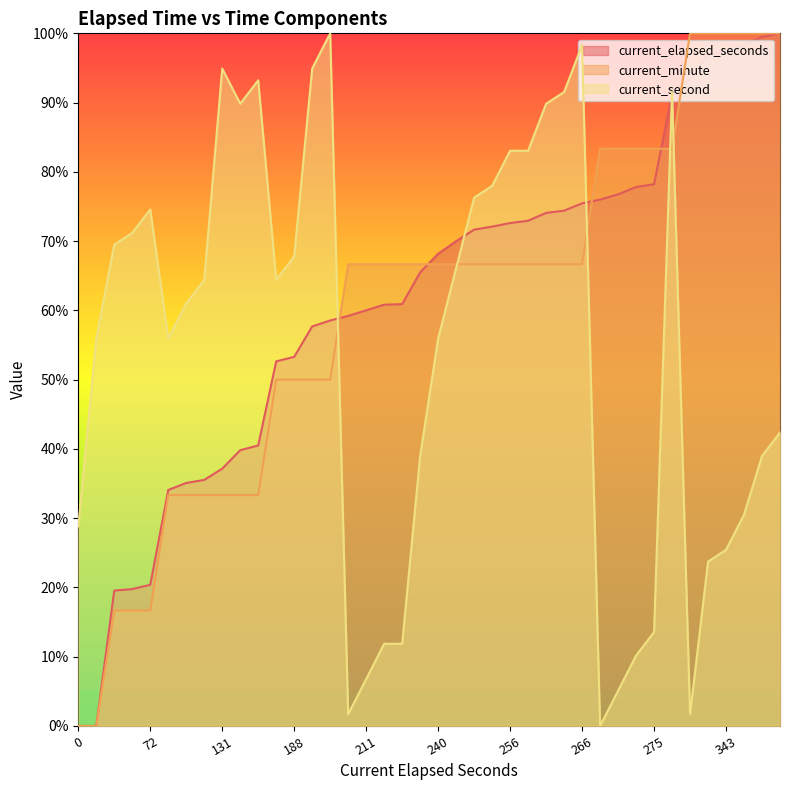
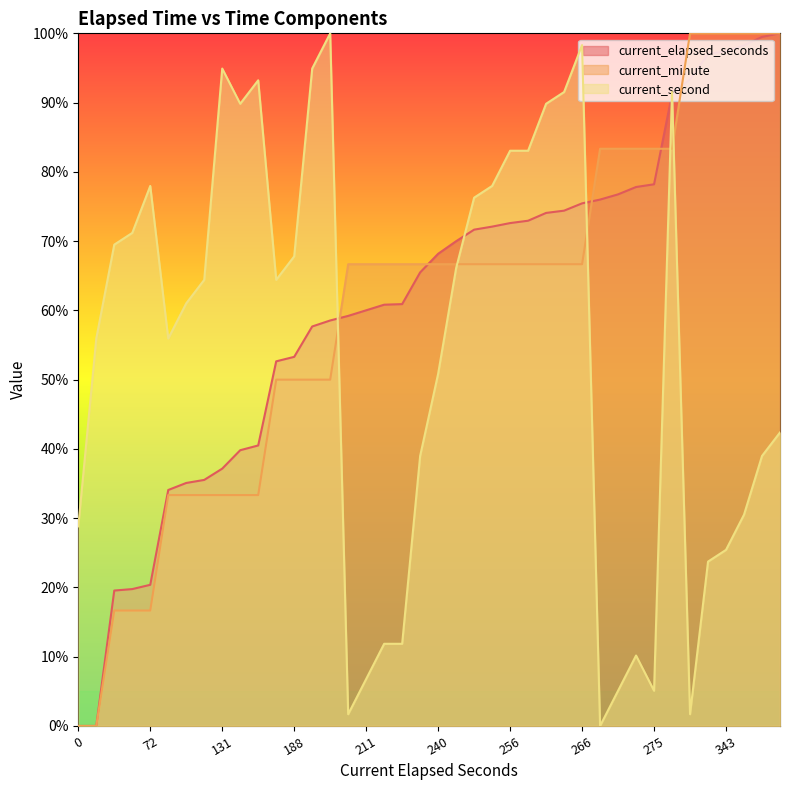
current_second, 72: 75% -> 78%
current_second, 240: 56% -> 51%
current_second, 275: 14% -> 5%
